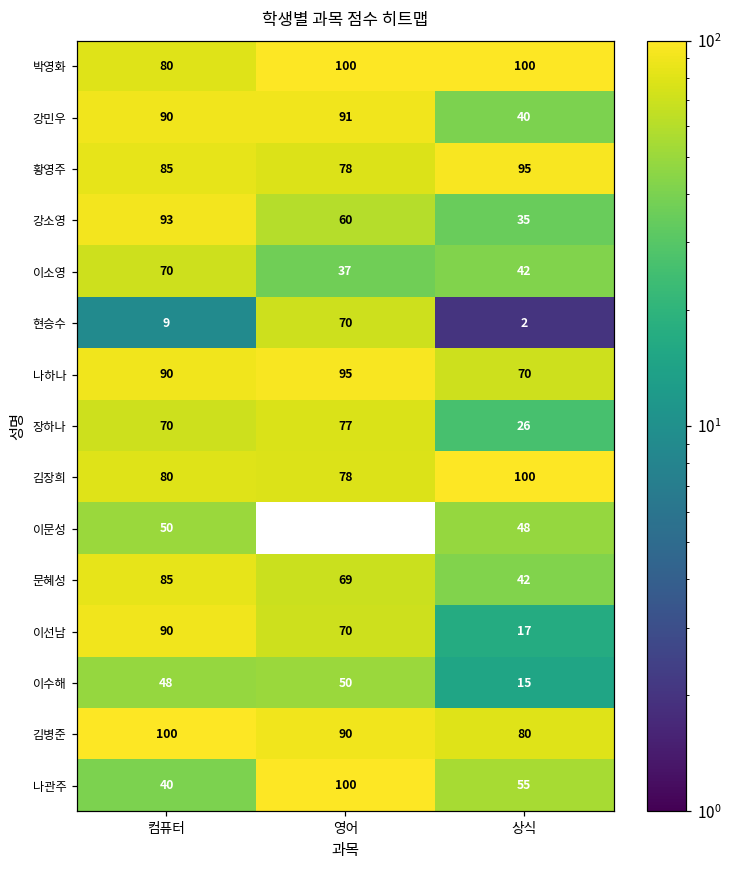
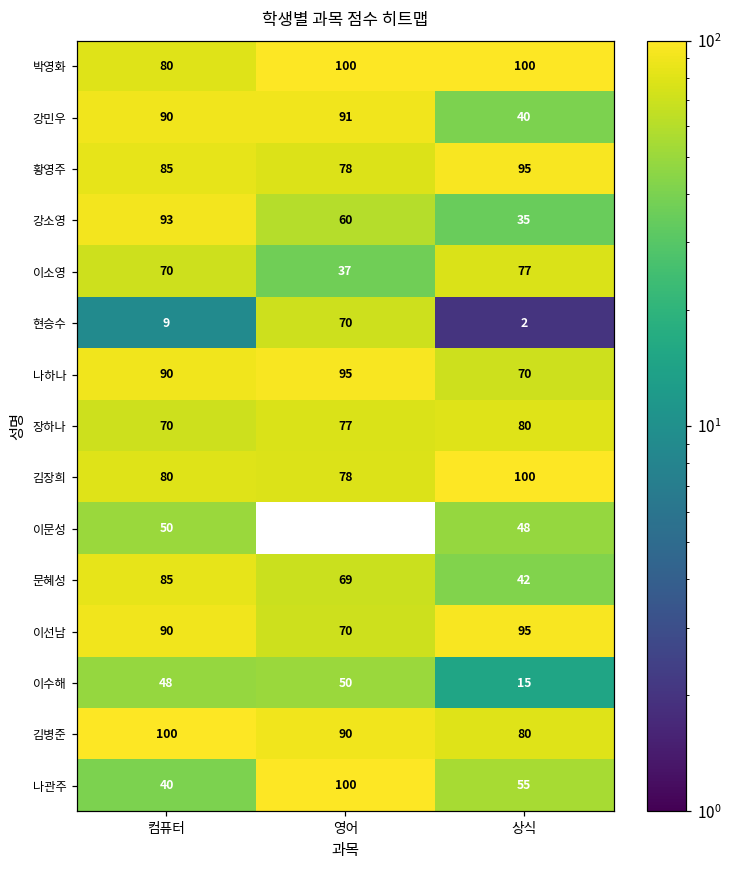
이소영, 상식: 42 -> 77
장하나, 상식: 26 -> 80
이선남, 상식: 17 -> 95
